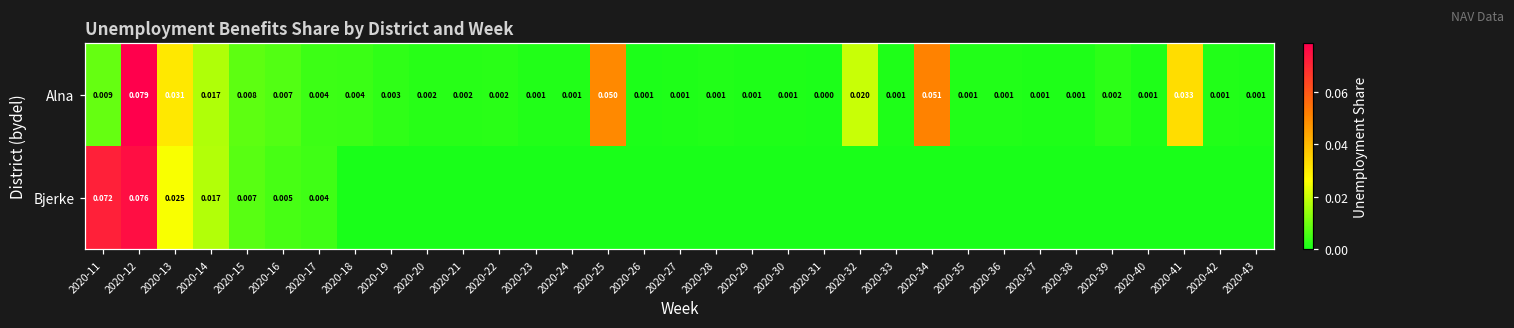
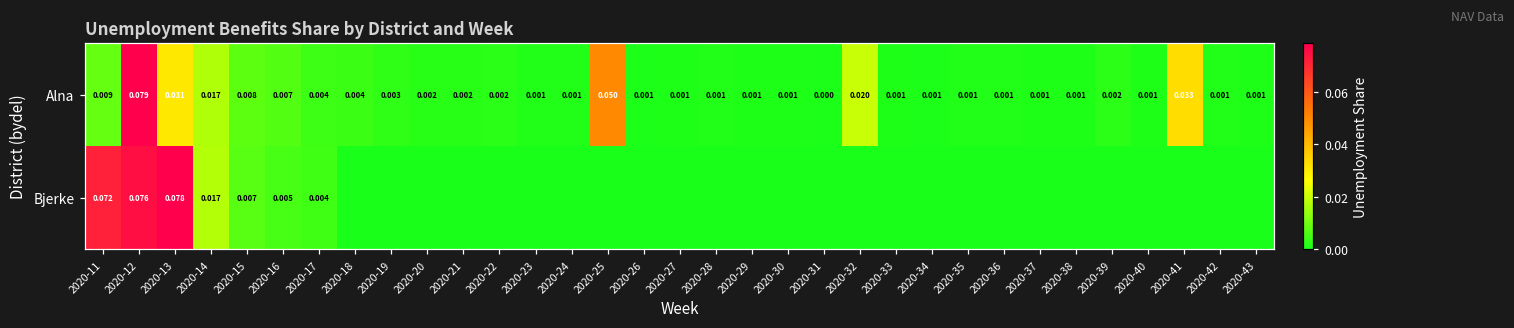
Alna, 2020-34: 0.051 -> 0.001
Bjerke, 2020-13: 0.025 -> 0.078
